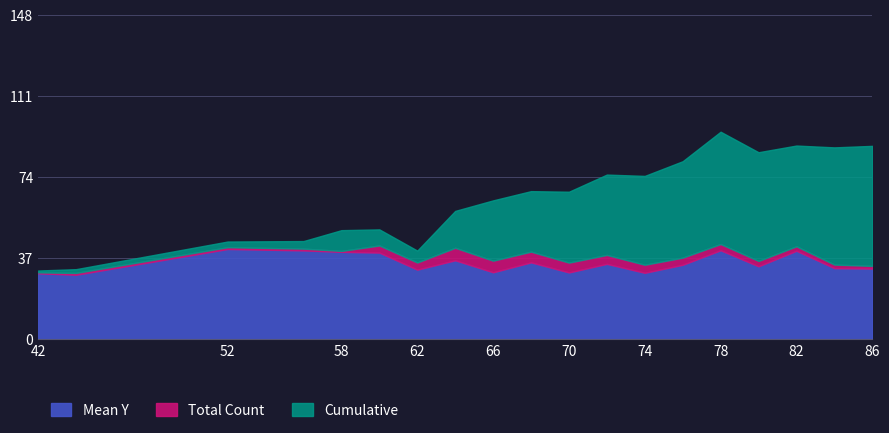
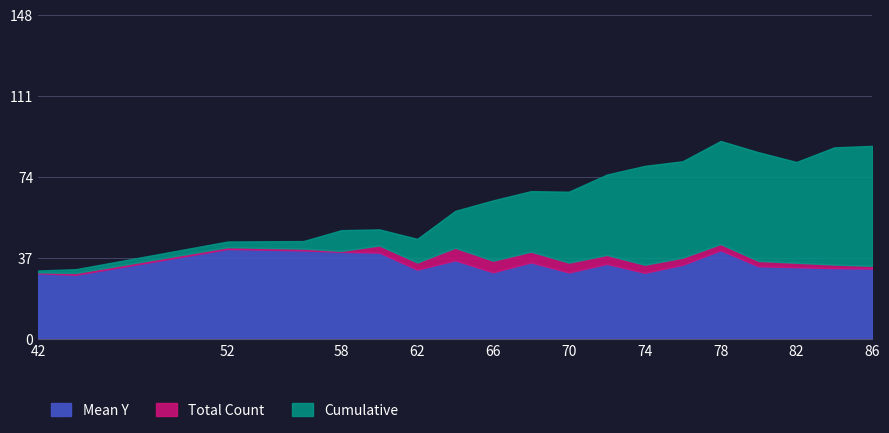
Cumulative, 62: 5 -> 11
Cumulative, 74: 41 -> 45
Cumulative, 78: 51 -> 47
Mean Y, 82: 40 -> 33
